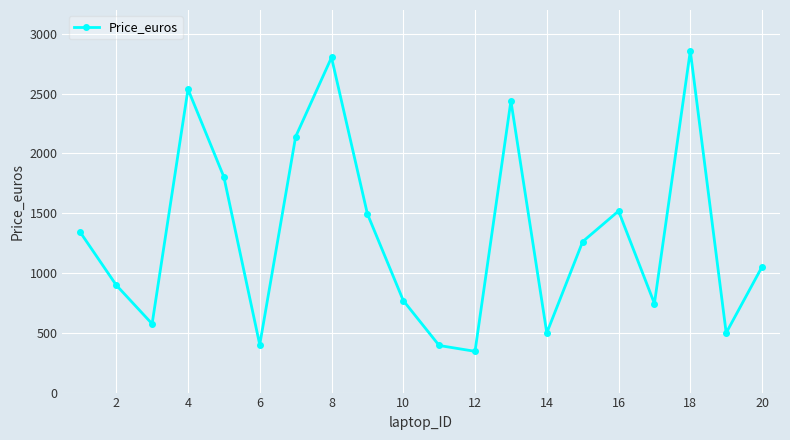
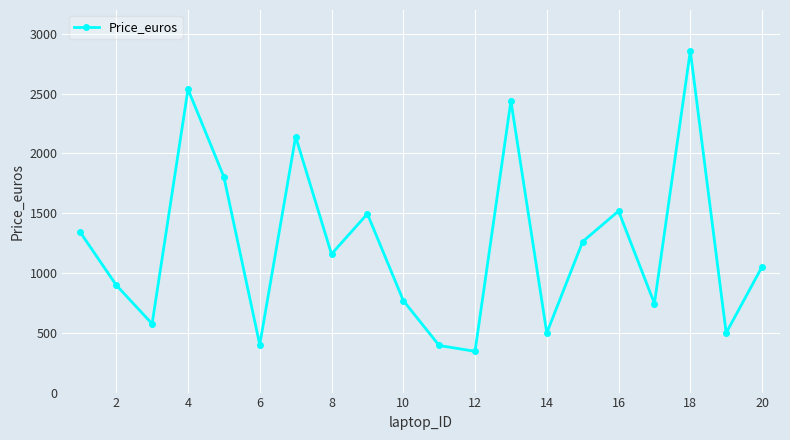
8: 2800 -> 1160
